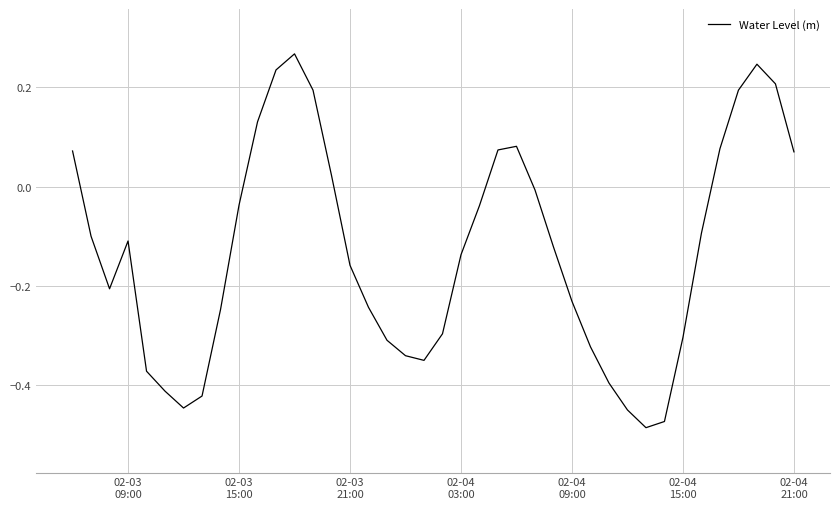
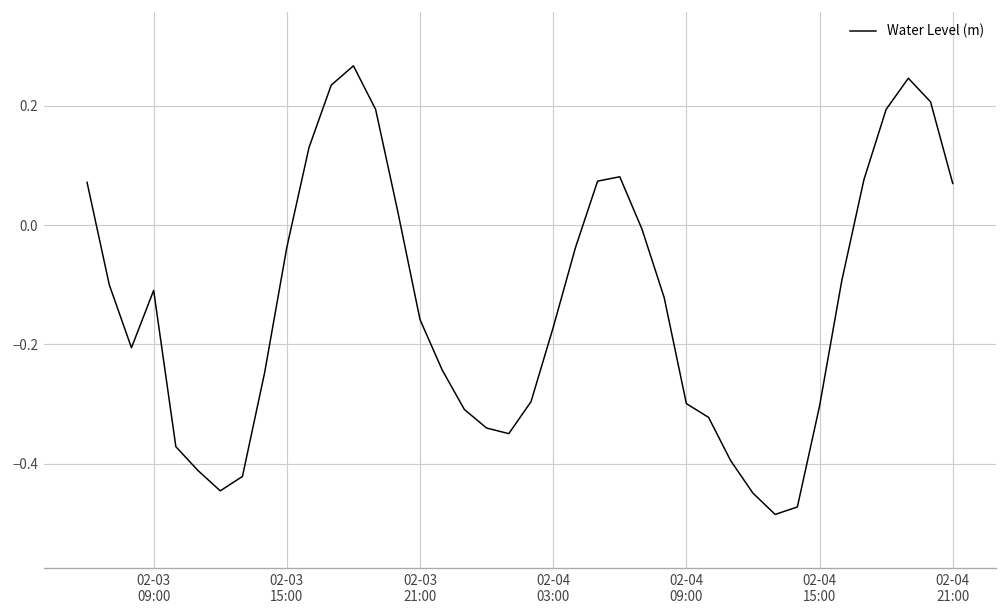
02-04 03:00: -0.14 -> -0.17
02-04 09:00: -0.23 -> -0.30
